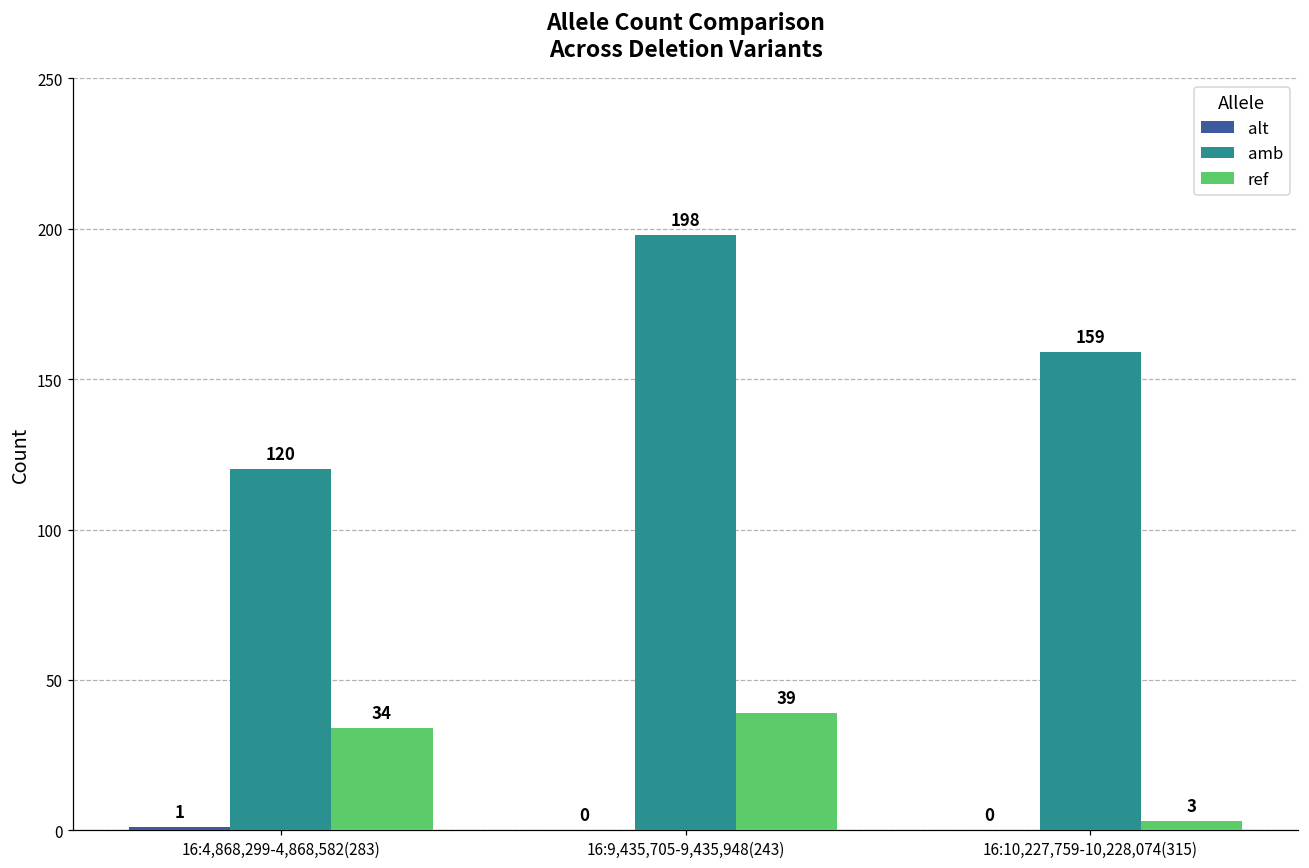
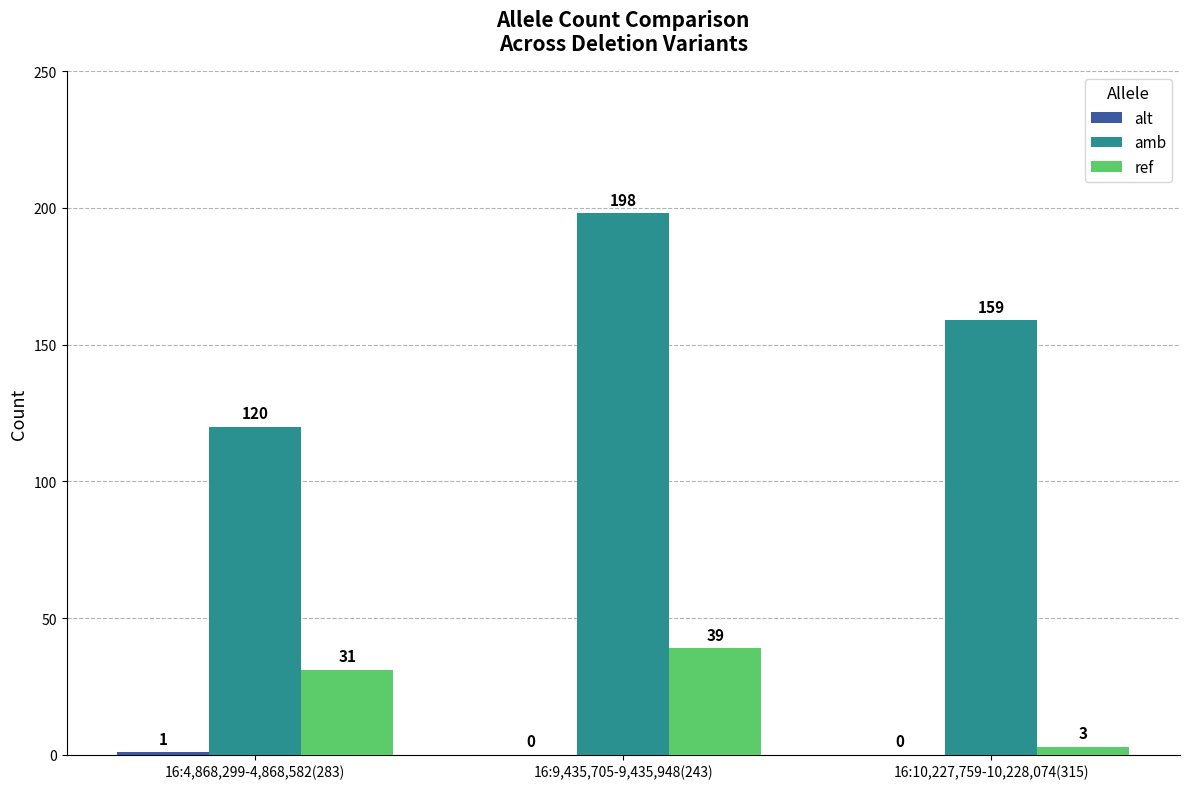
ref, 16:4,868,299-4,868,582(283): 34 -> 31
